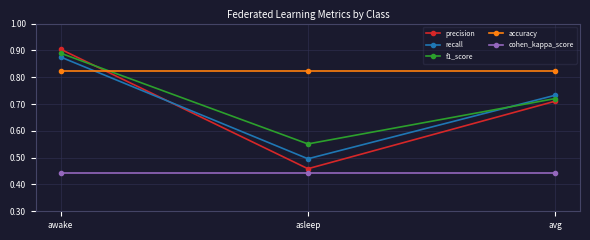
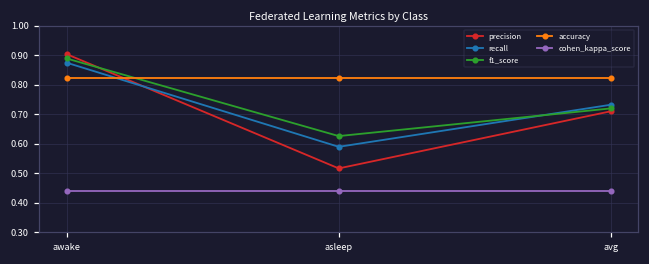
precision, asleep: 0.46 -> 0.52
recall, asleep: 0.50 -> 0.59
f1_score, asleep: 0.55 -> 0.63
